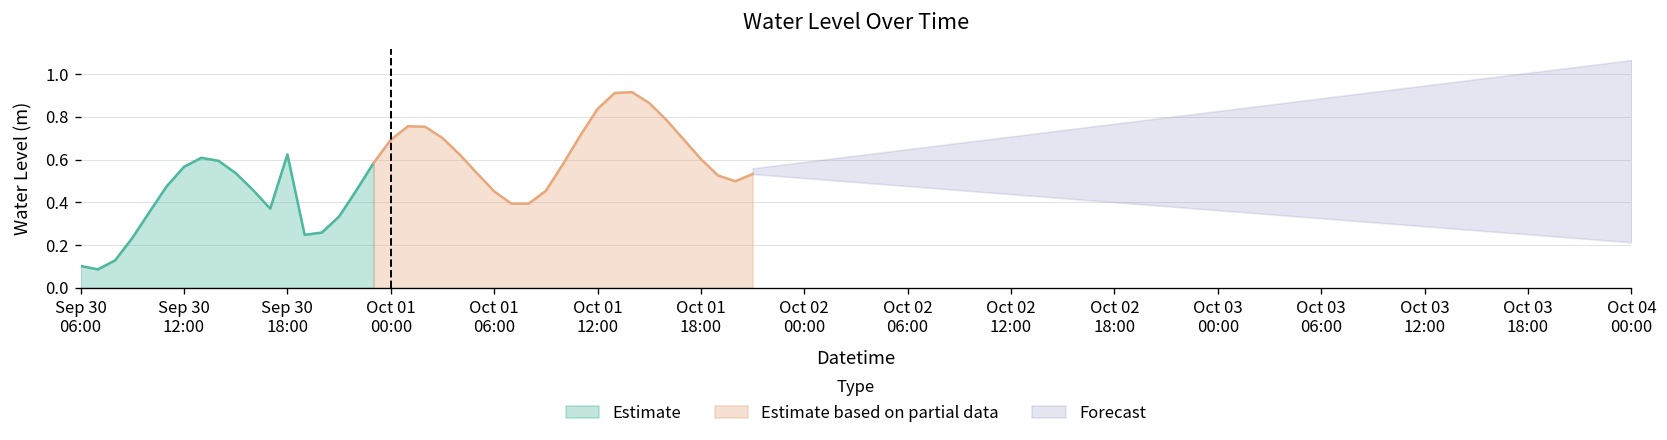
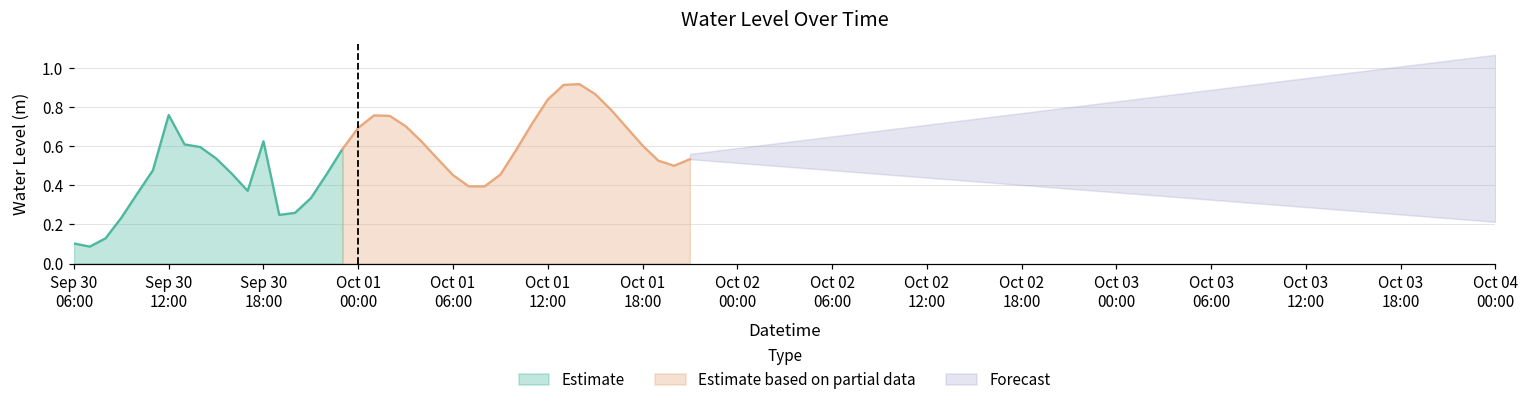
Estimate, Sep 30 12:00: 0.57 -> 0.76
